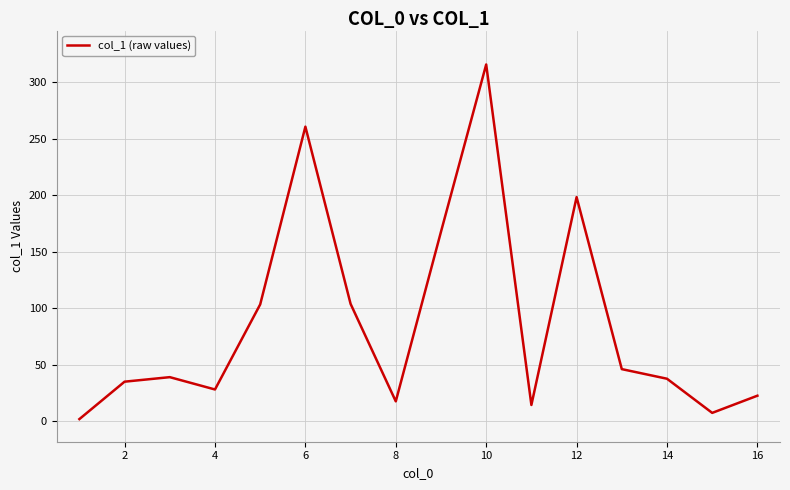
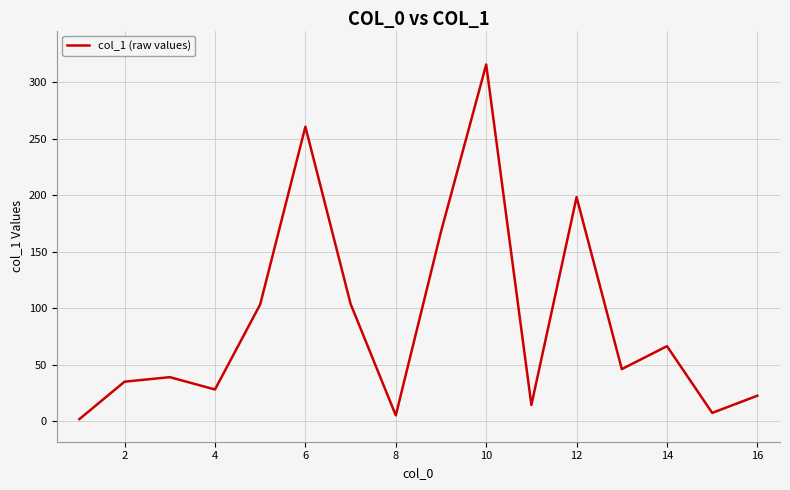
8: 18 -> 5
14: 38 -> 67
